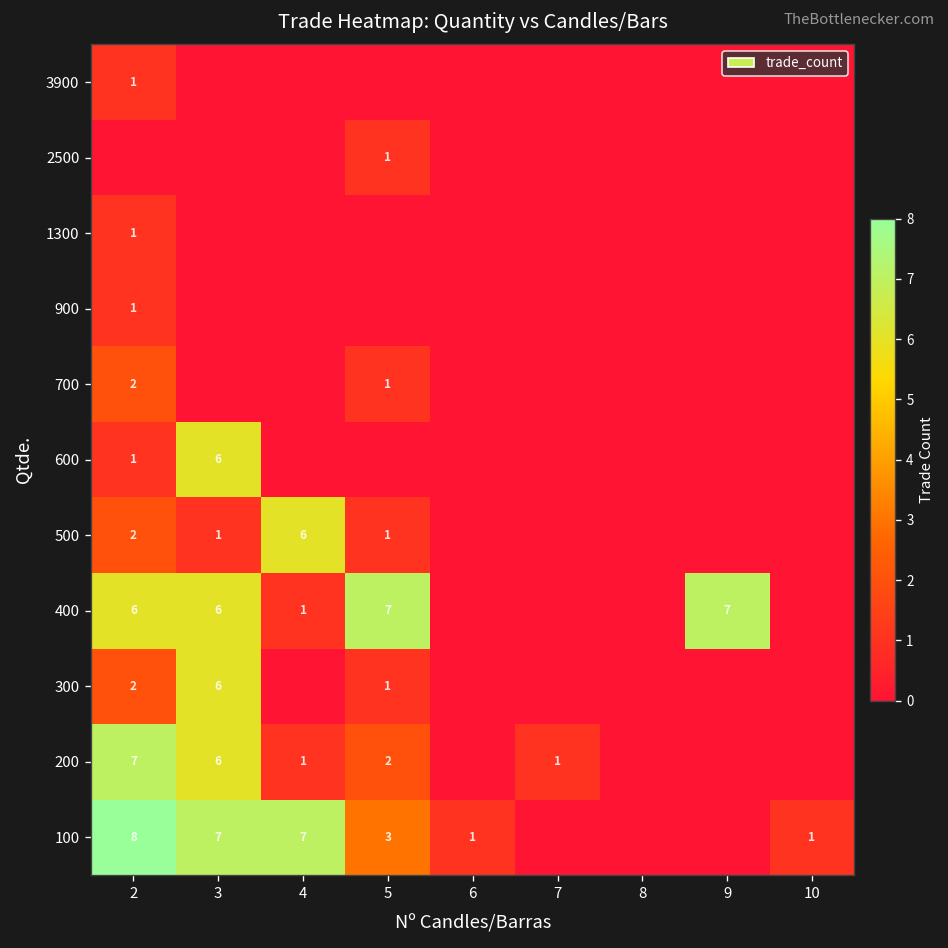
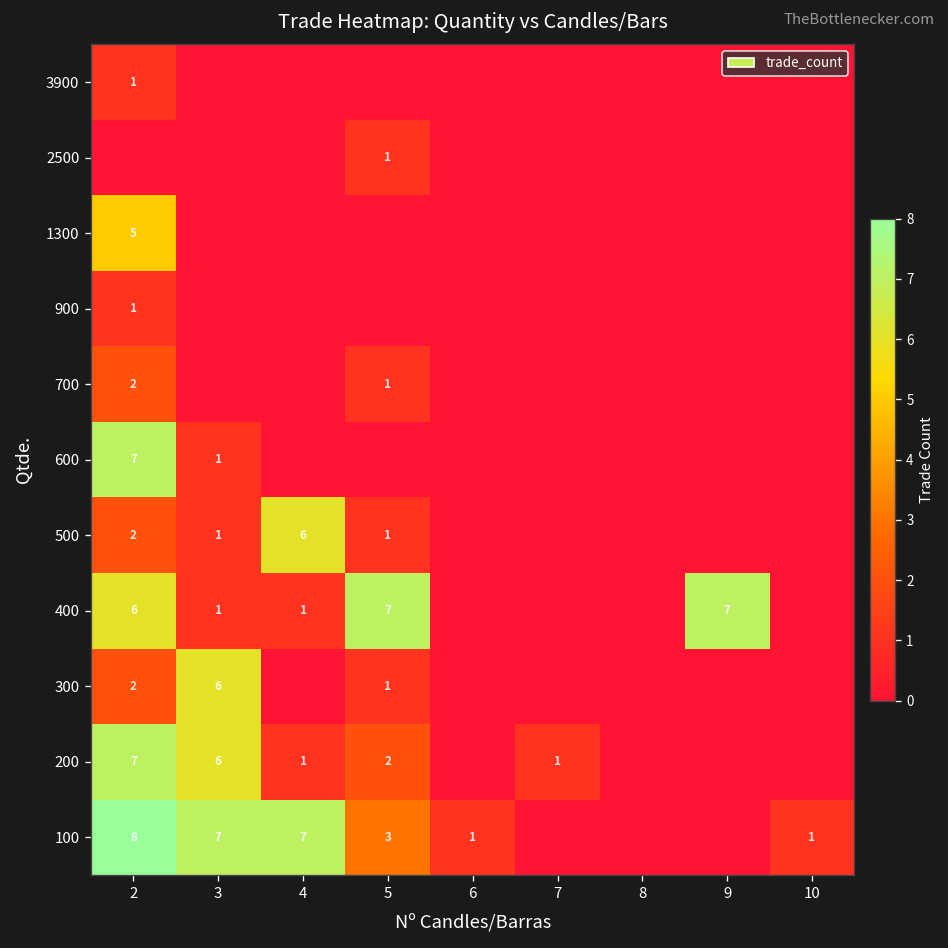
1300, 2: 1 -> 5
600, 2: 1 -> 7
600, 3: 6 -> 1
400, 3: 6 -> 1
